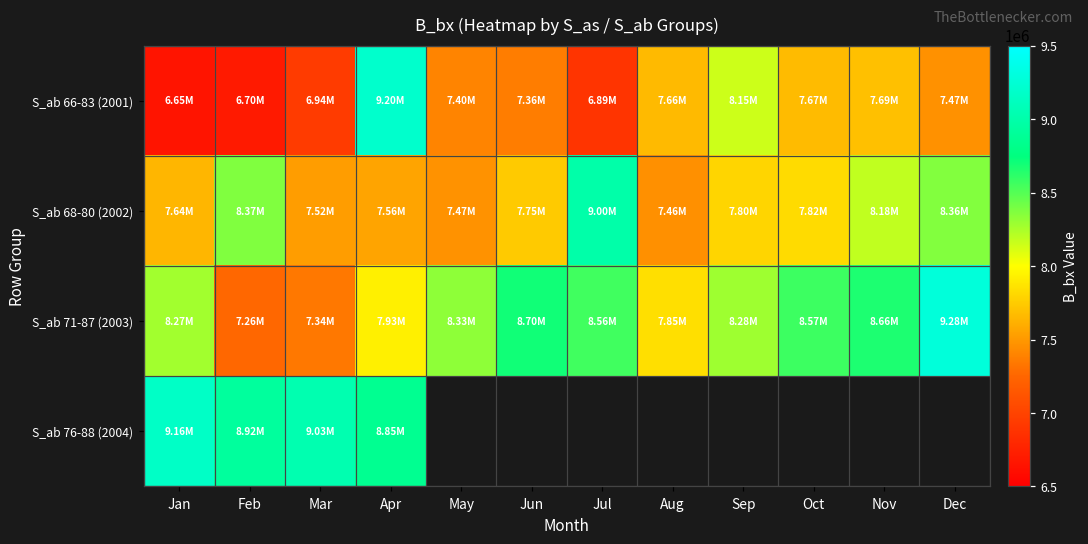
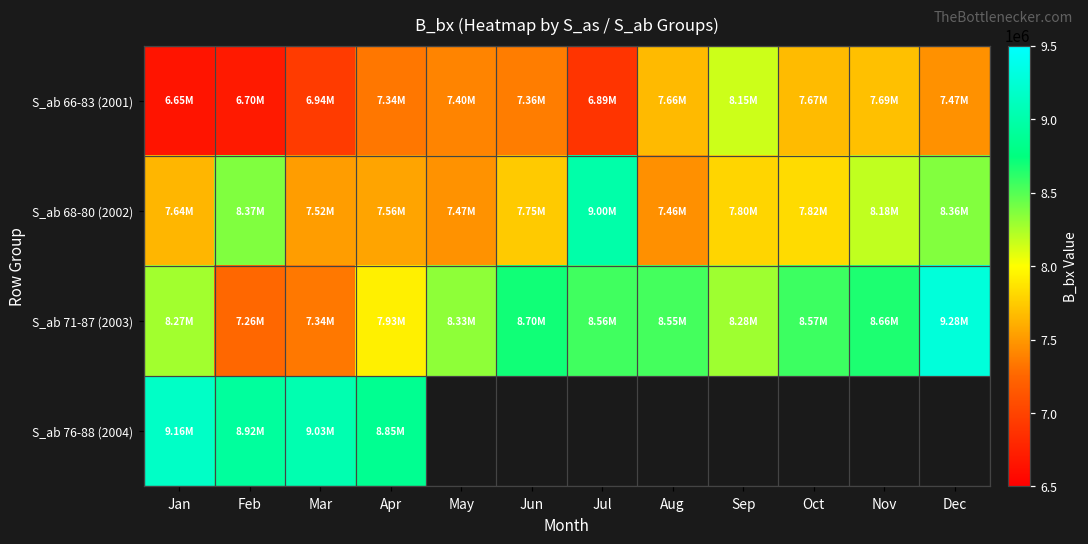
S_ab 66-83 (2001), Apr: 9.20M -> 7.34M
S_ab 71-87 (2003), Aug: 7.85M -> 8.55M
